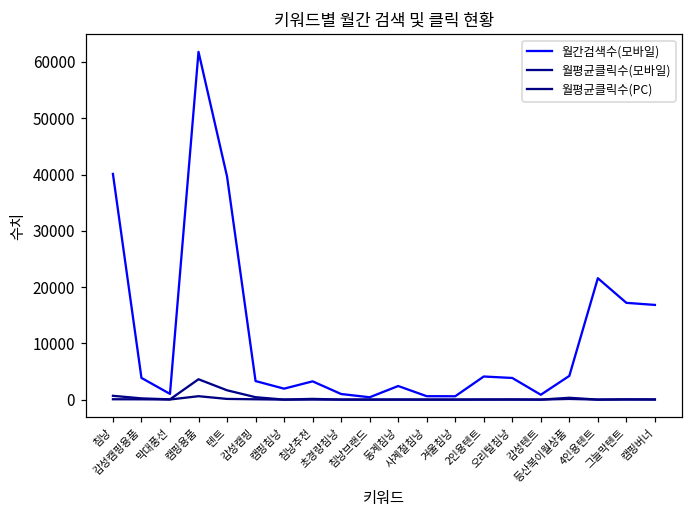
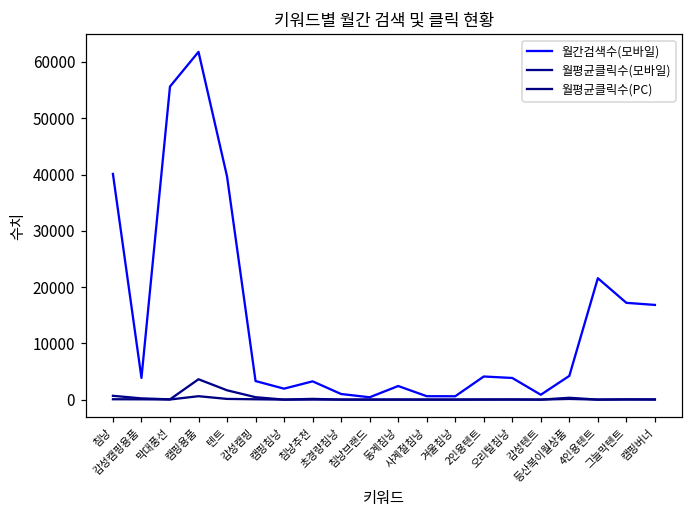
월간검색수(모바일), 막대풍선: 1000 -> 56000
